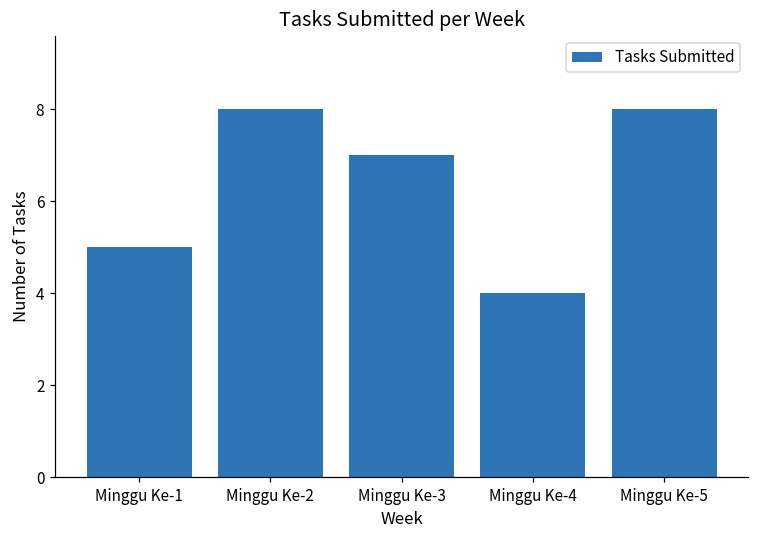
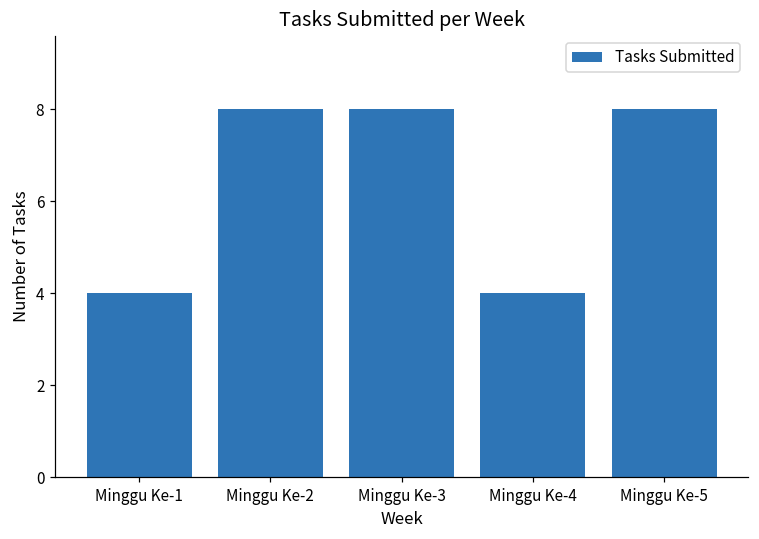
Minggu Ke-1: 5 -> 4
Minggu Ke-3: 7 -> 8
